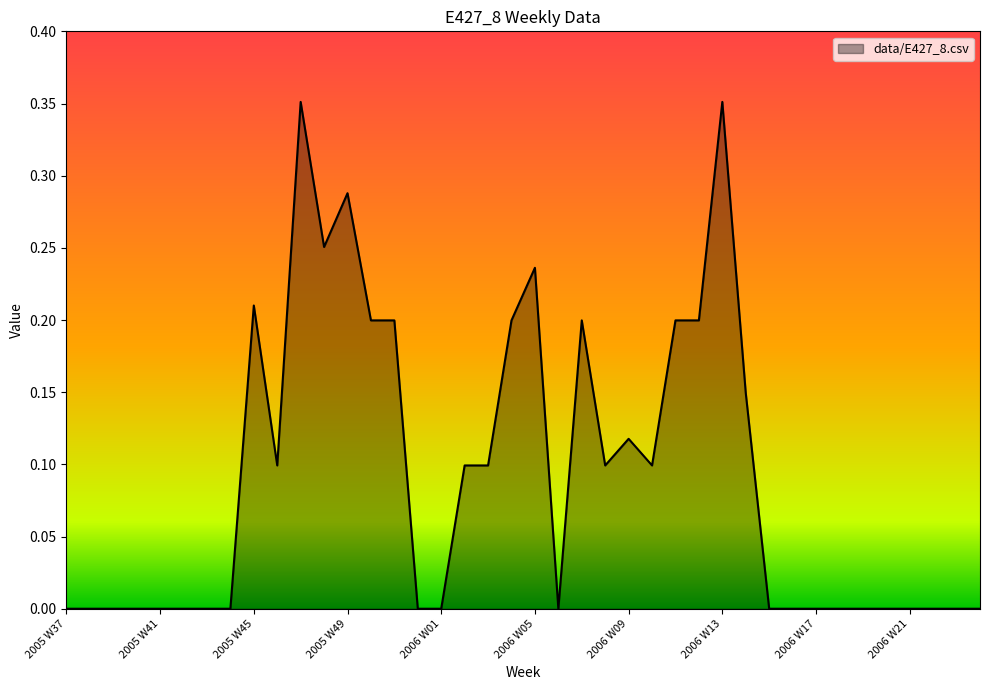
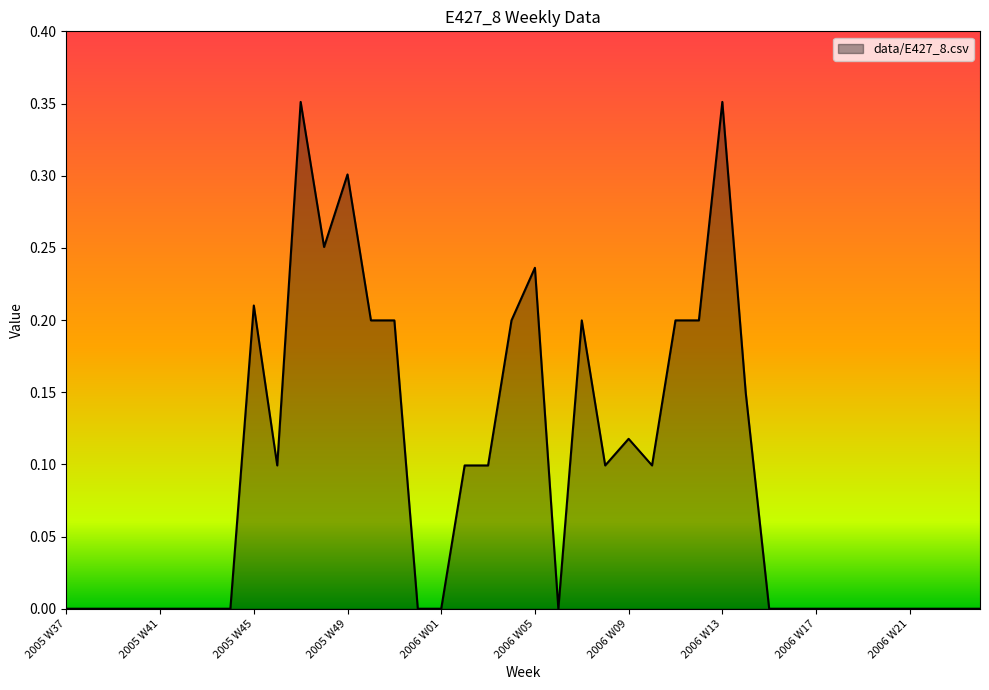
2005 W49: 0.288 -> 0.301
